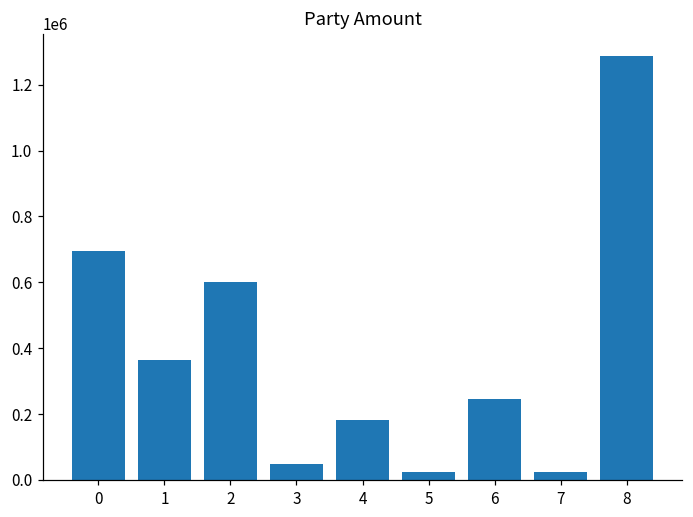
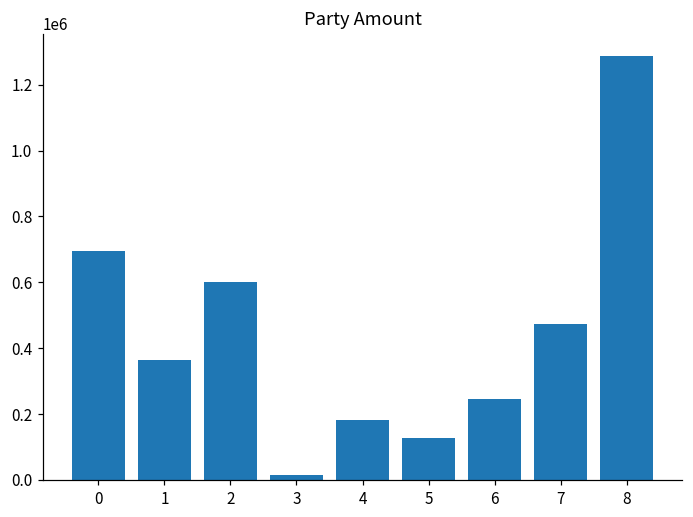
3: 50000 -> 10000
5: 20000 -> 130000
7: 20000 -> 470000
